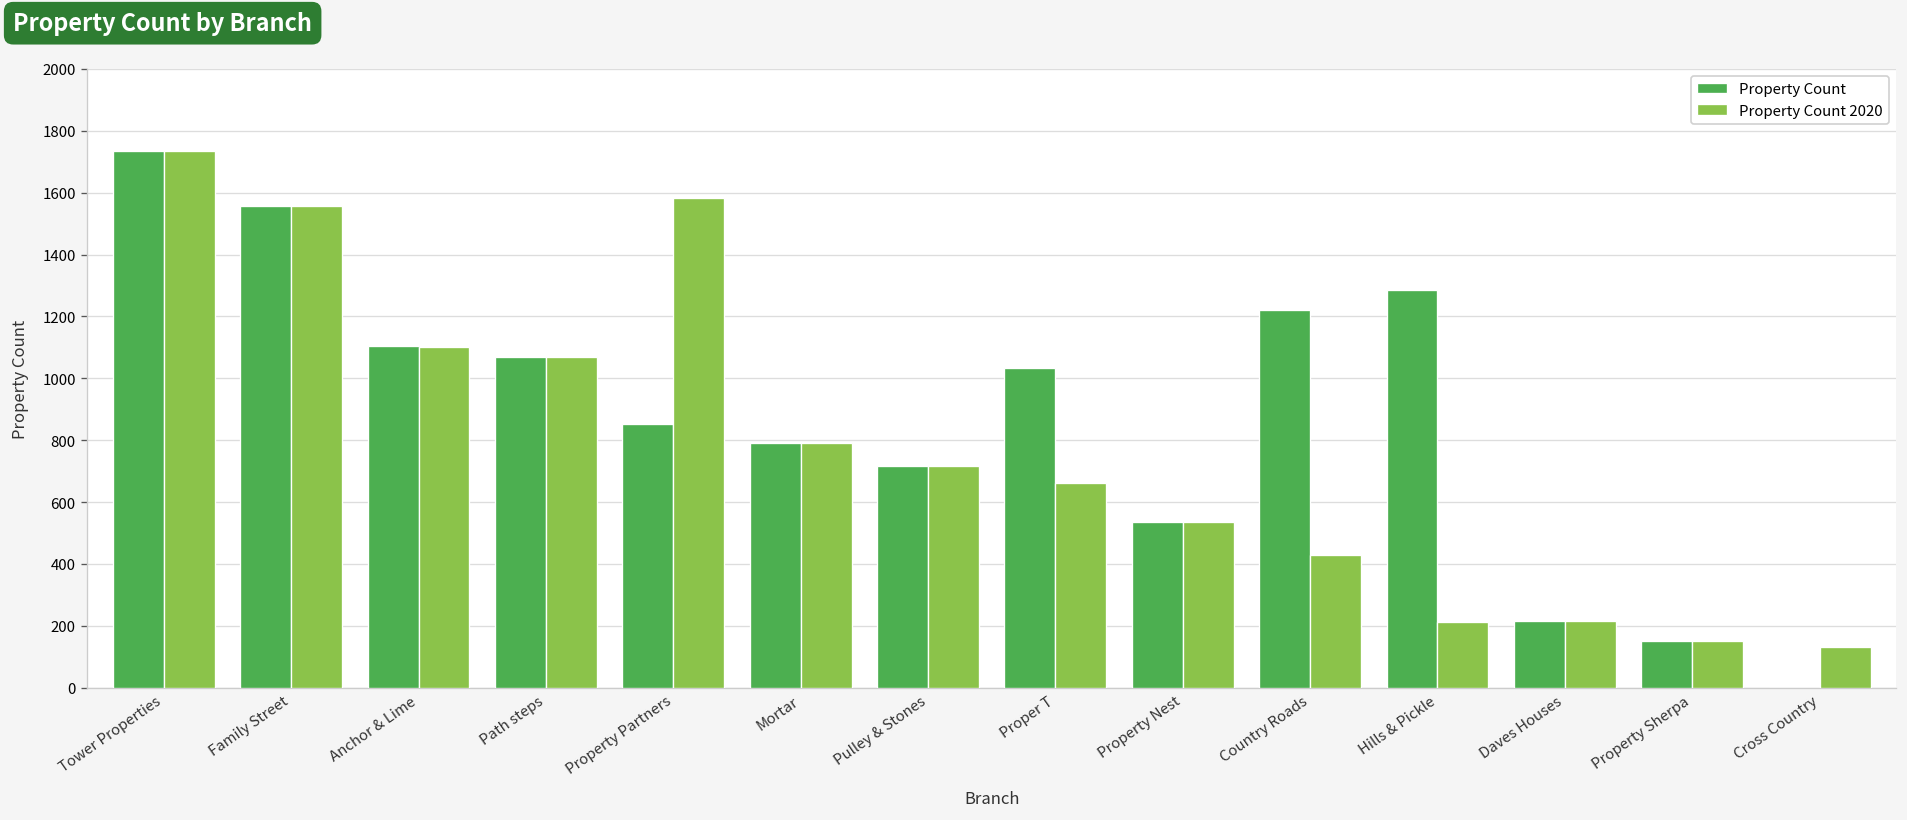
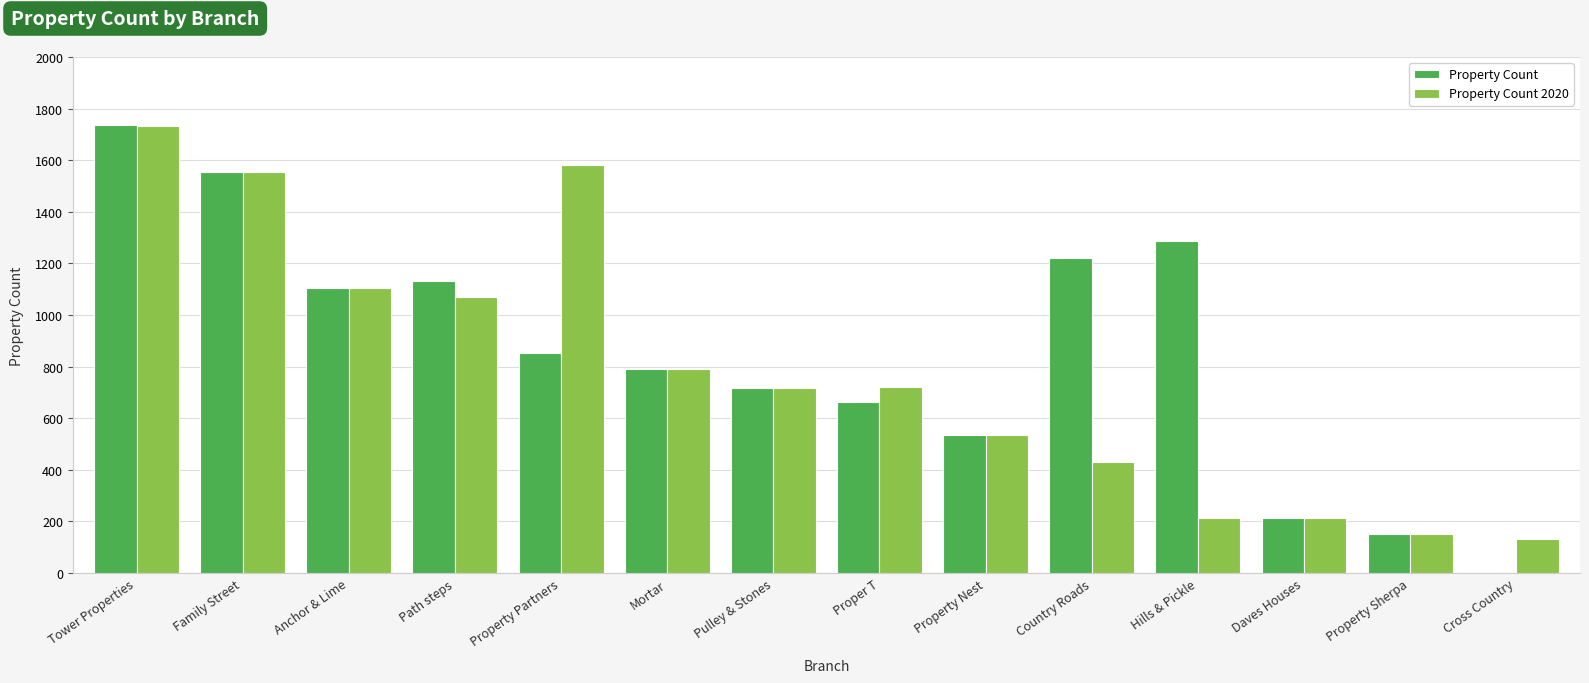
Property Count, Path steps: 1070 -> 1130
Property Count, Proper T: 1030 -> 660
Property Count 2020, Proper T: 660 -> 720
